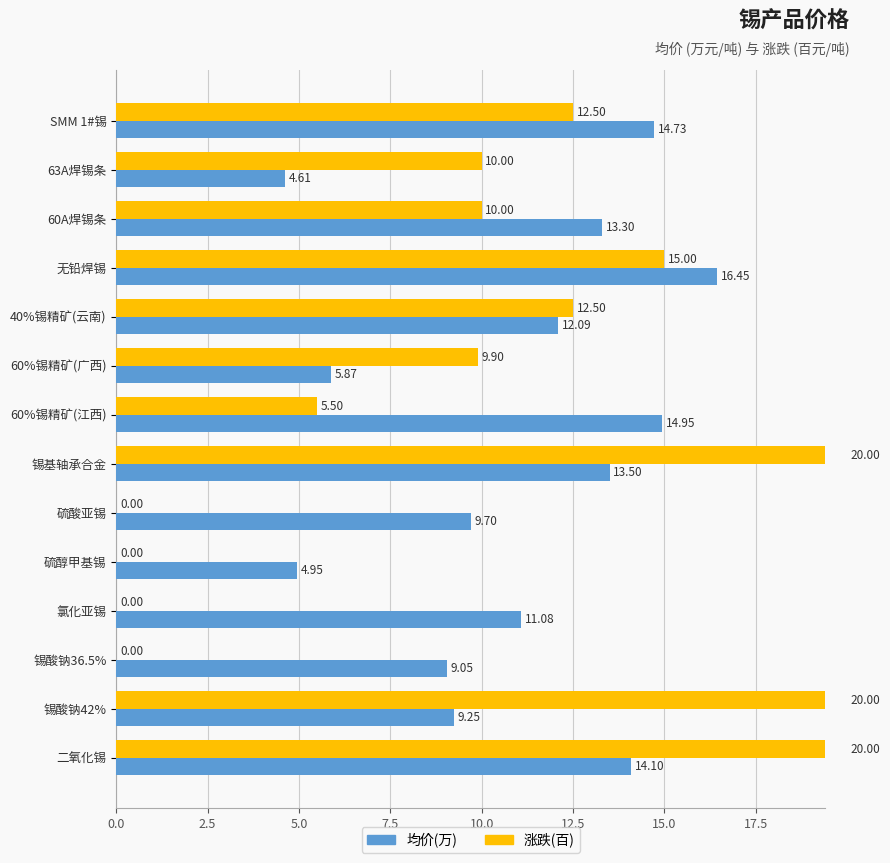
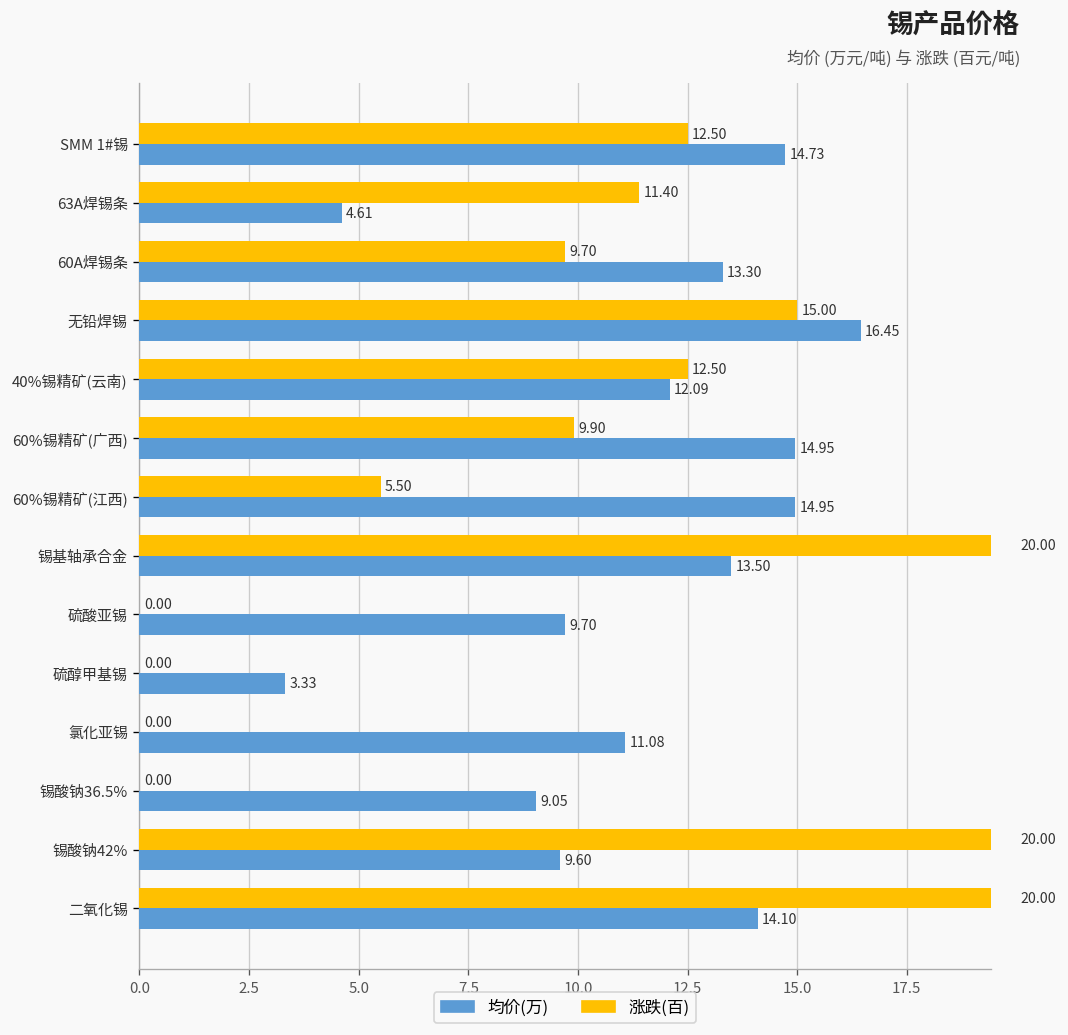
涨跌(百), 63A焊锡条: 10.00 -> 11.40
涨跌(百), 60A焊锡条: 10.00 -> 9.70
均价(万), 60%锡精矿(广西): 5.87 -> 14.95
均价(万), 硫醇甲基锡: 4.95 -> 3.33
均价(万), 锡酸钠42%: 9.25 -> 9.60
